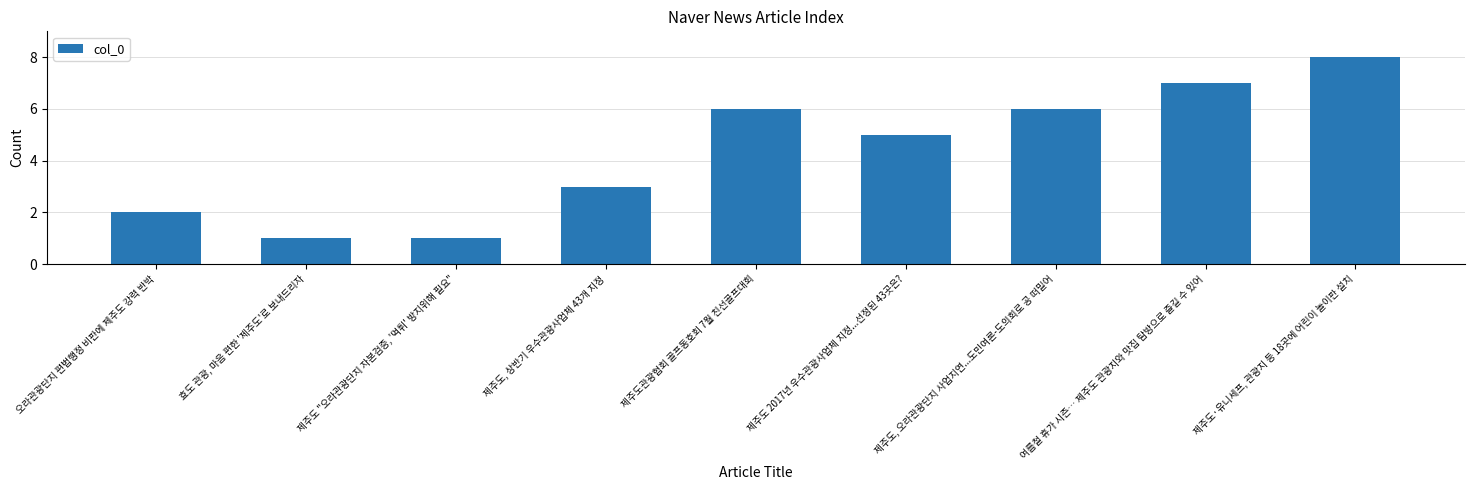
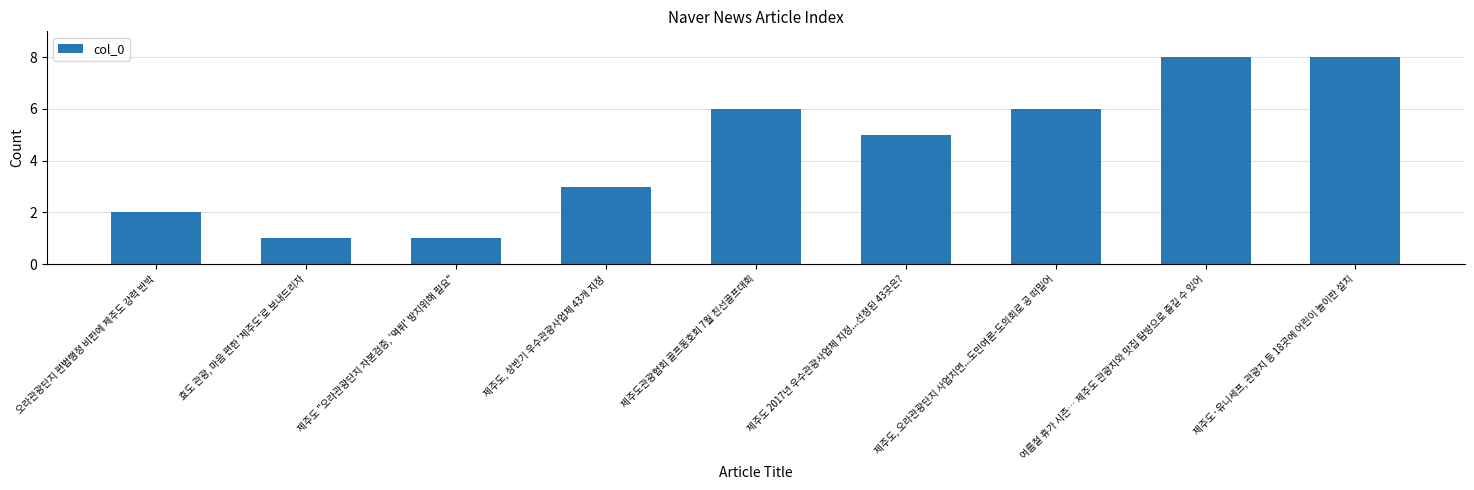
여름철 휴가 시즌… 제주도 관광지와 맛집 탐방으로 즐길 수 있어: 7 -> 8
